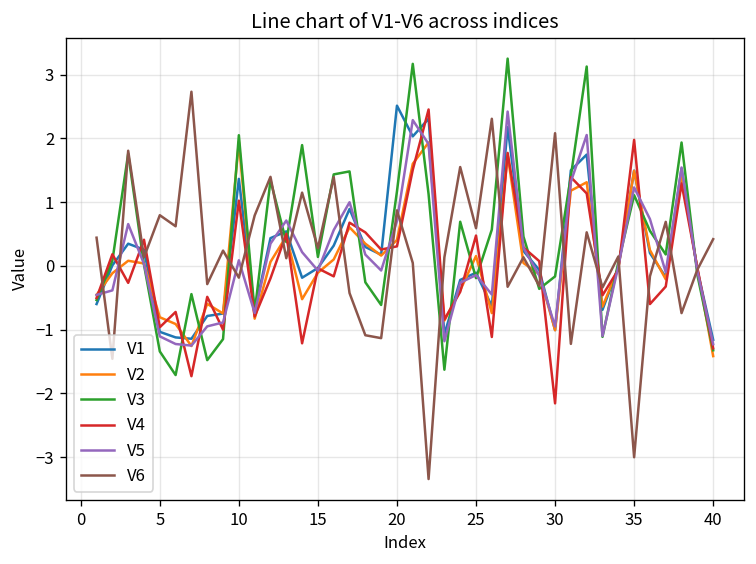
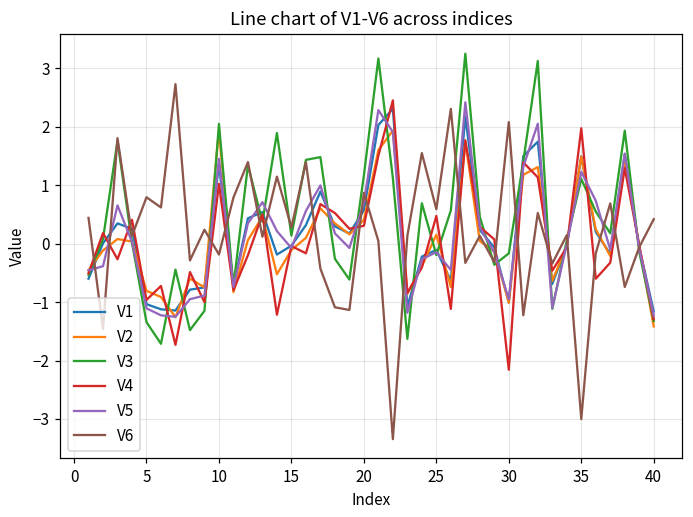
V5, 10: 0.1 -> 1.5
V1, 20: 2.5 -> 0.6
